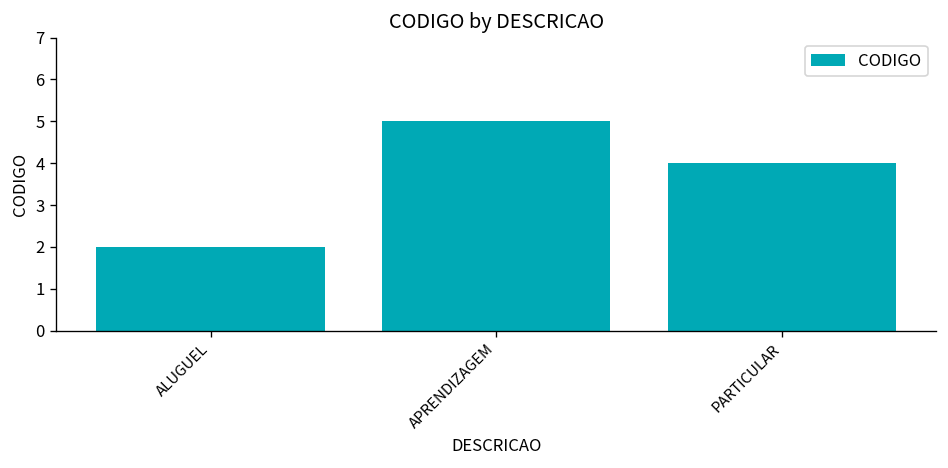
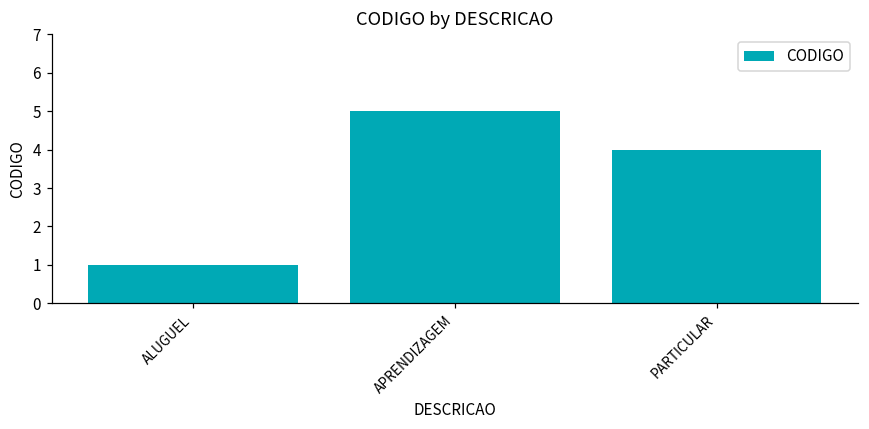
ALUGUEL: 2 -> 1
